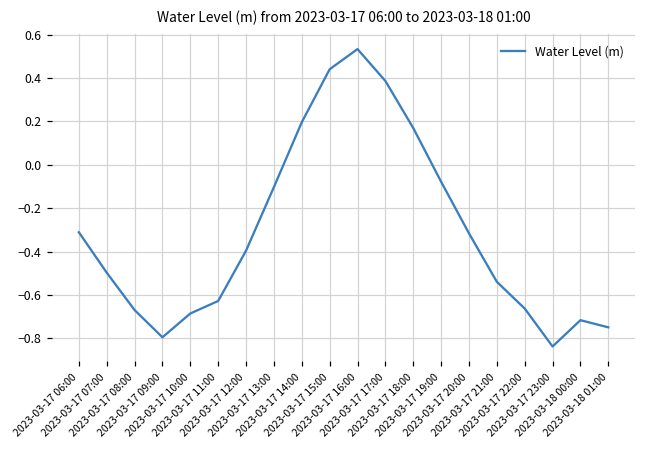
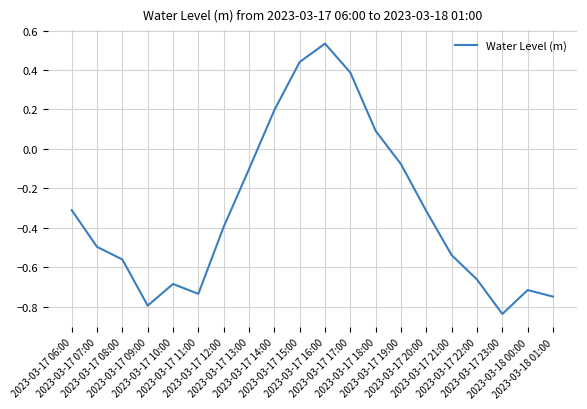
2023-03-17 08:00: -0.67 -> -0.56
2023-03-17 11:00: -0.63 -> -0.74
2023-03-17 18:00: 0.17 -> 0.09
